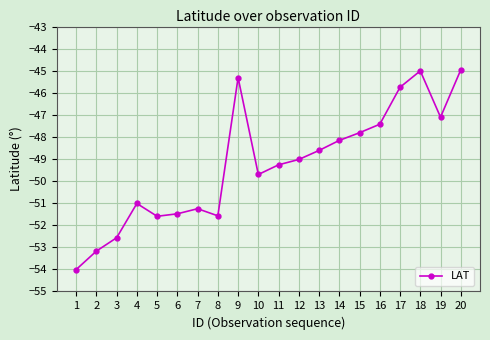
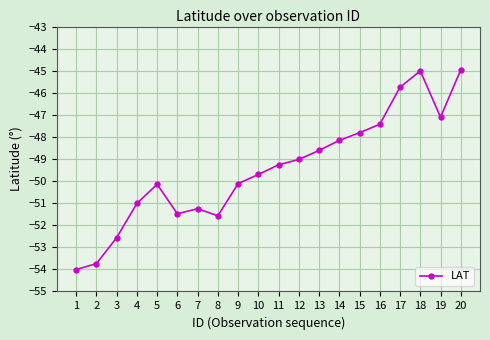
2: -53.2 -> -53.7
5: -51.6 -> -50.1
9: -45.3 -> -50.1
